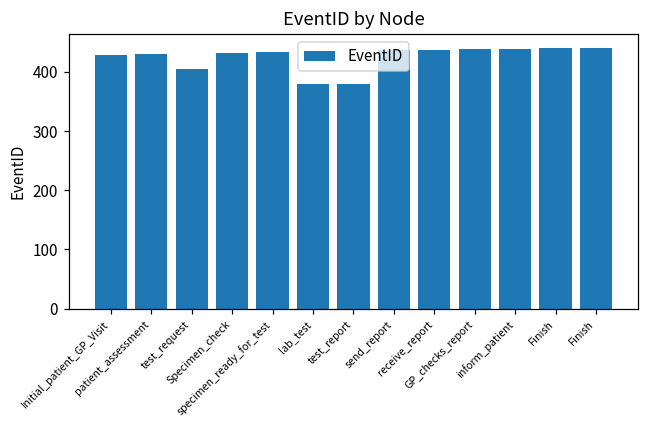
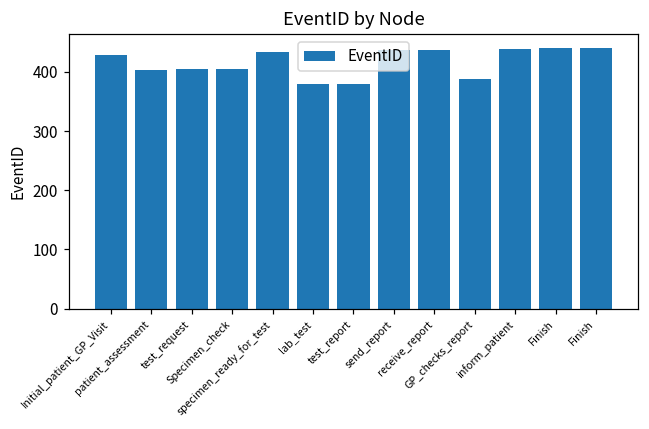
patient_assessment: 430 -> 400
Specimen_check: 430 -> 410
GP_checks_report: 440 -> 390
